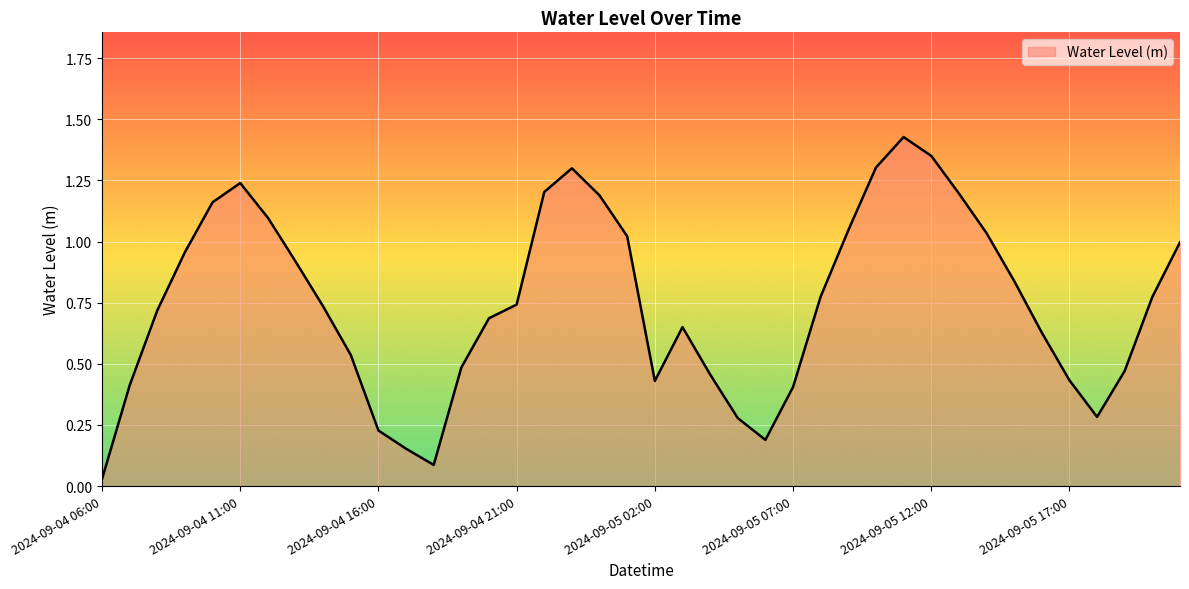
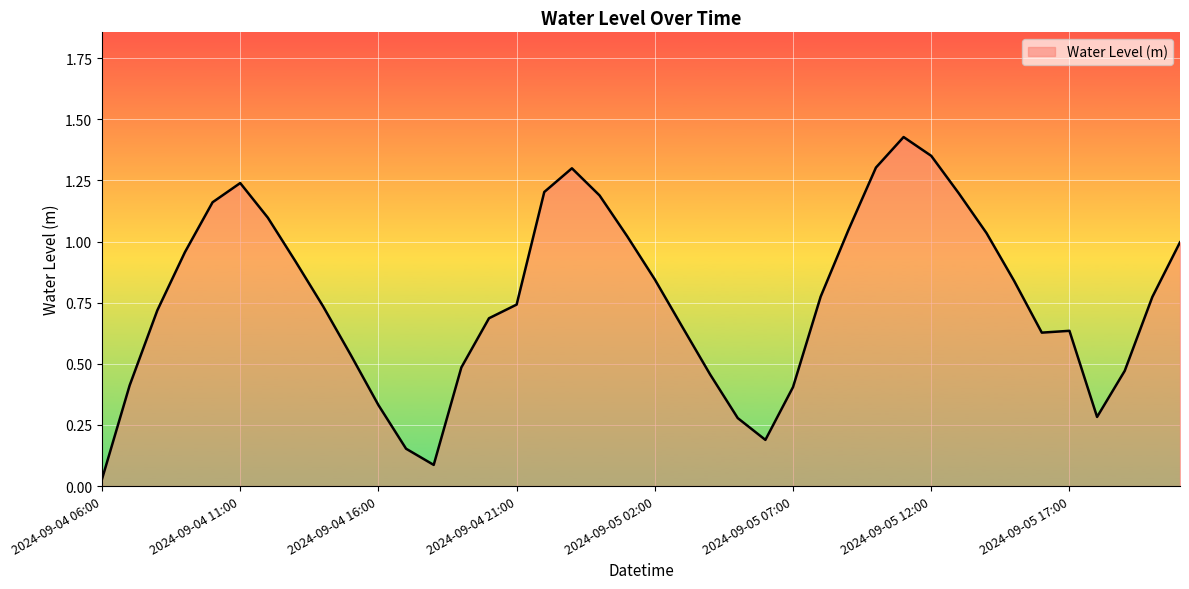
2024-09-04 16:00: 0.23 -> 0.33
2024-09-05 02:00: 0.43 -> 0.85
2024-09-05 17:00: 0.43 -> 0.64
